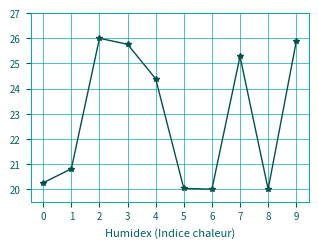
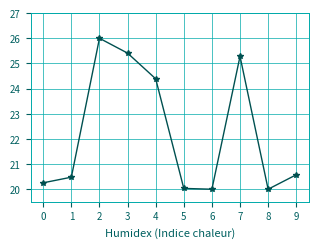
1: 20.8 -> 20.5
3: 25.8 -> 25.4
9: 25.9 -> 20.6
